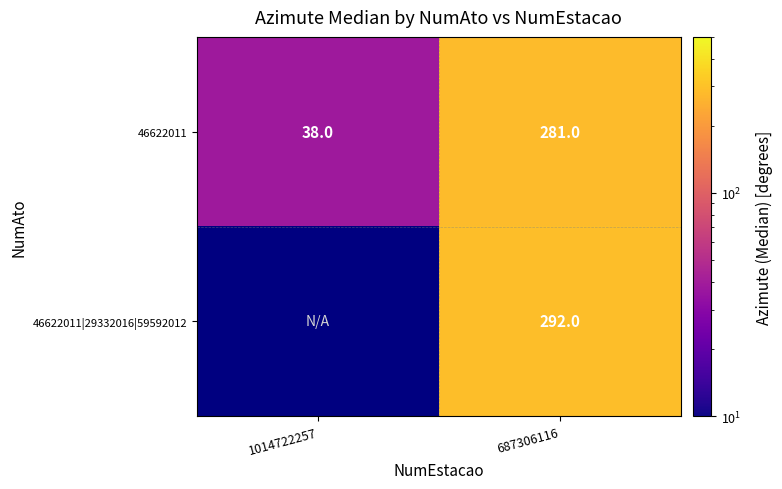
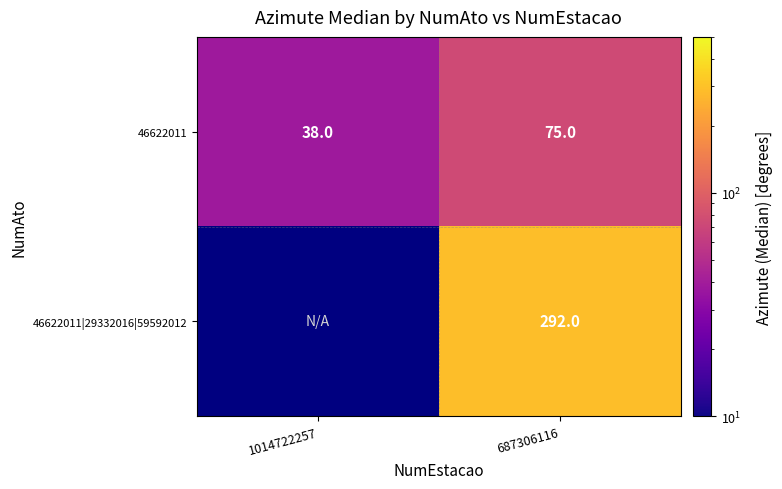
46622011, 687306116: 281.0 -> 75.0
